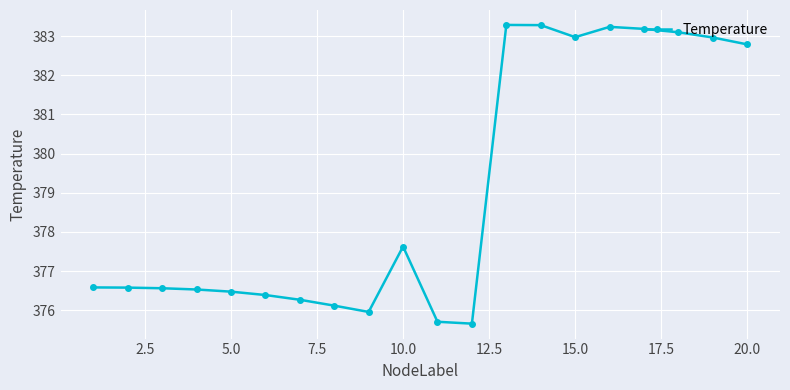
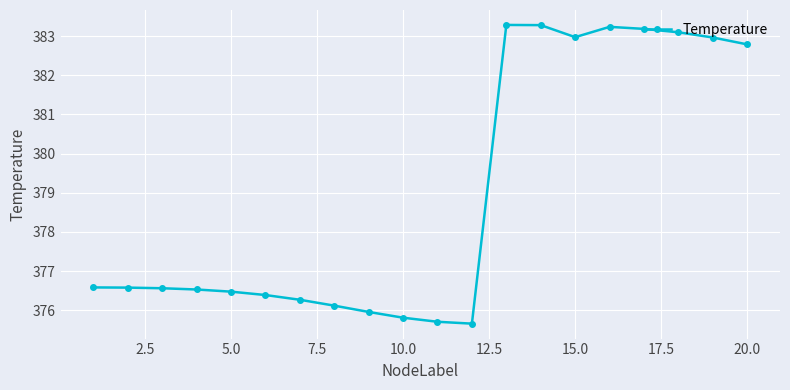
10.0: 377.6 -> 375.8
